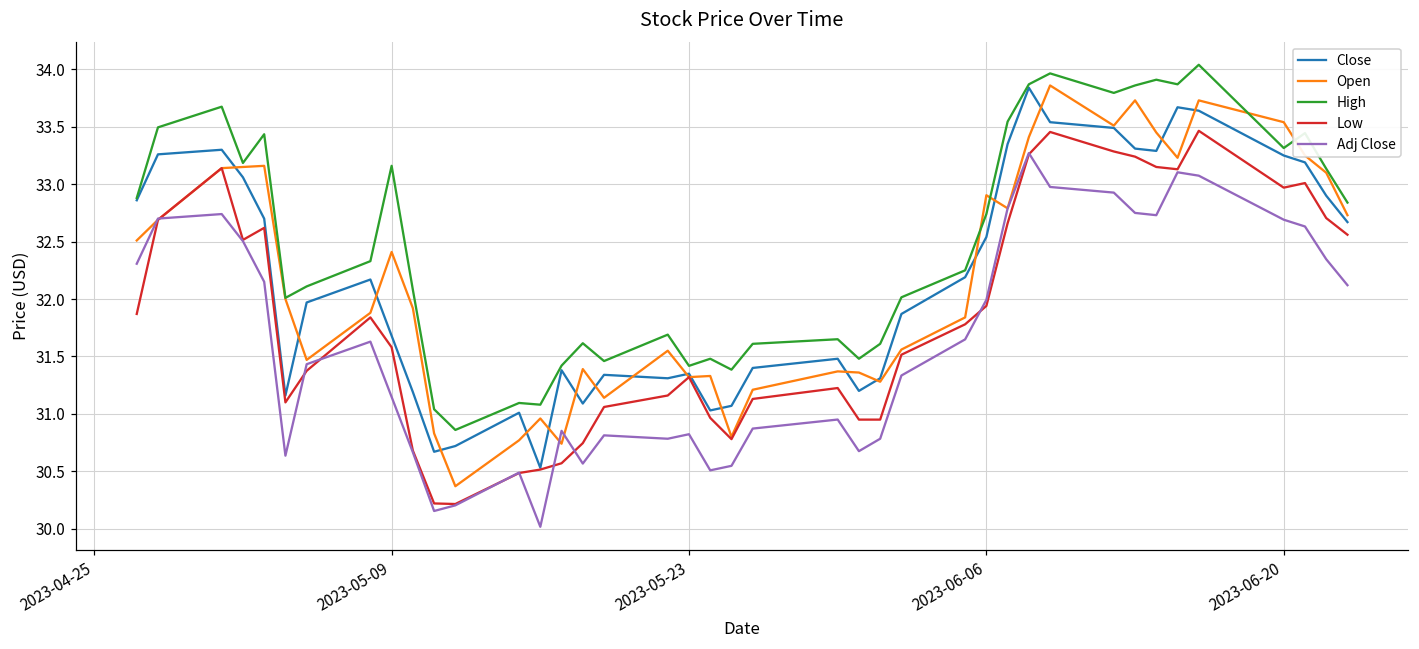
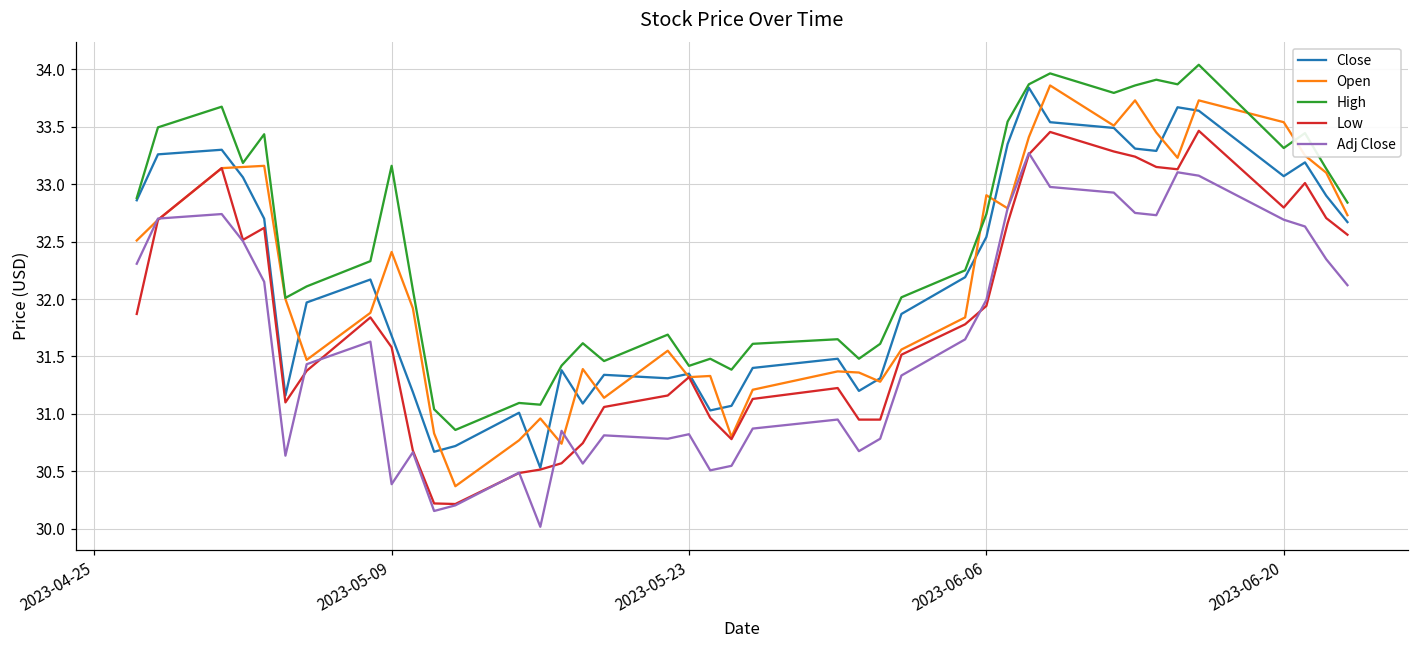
Adj Close, 2023-05-09: 31.15 -> 30.39
Close, 2023-06-20: 33.25 -> 33.07
Low, 2023-06-20: 32.97 -> 32.80
